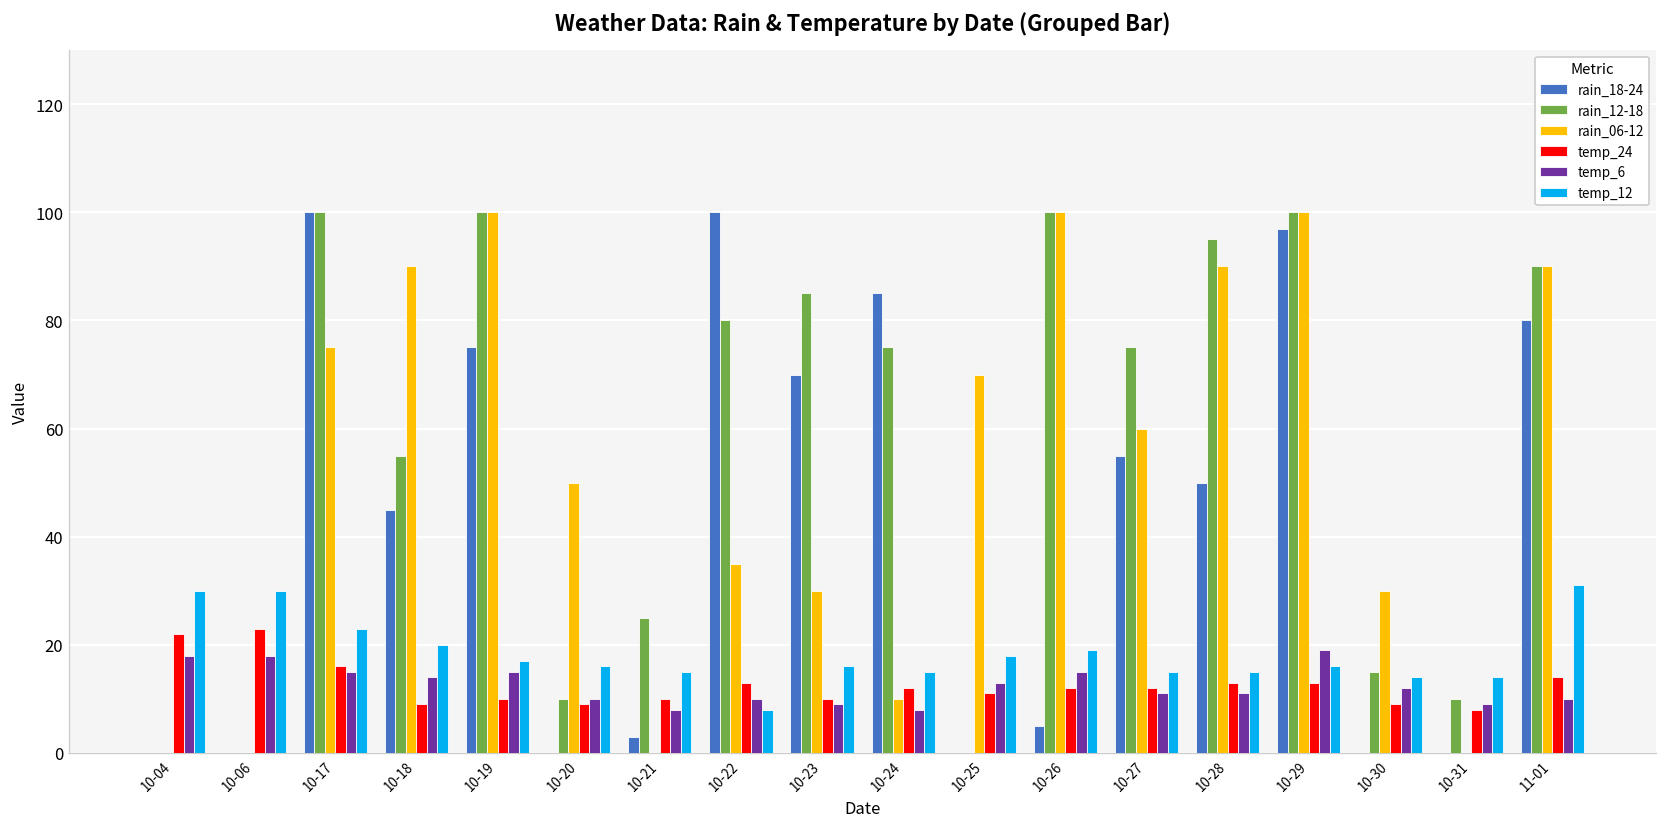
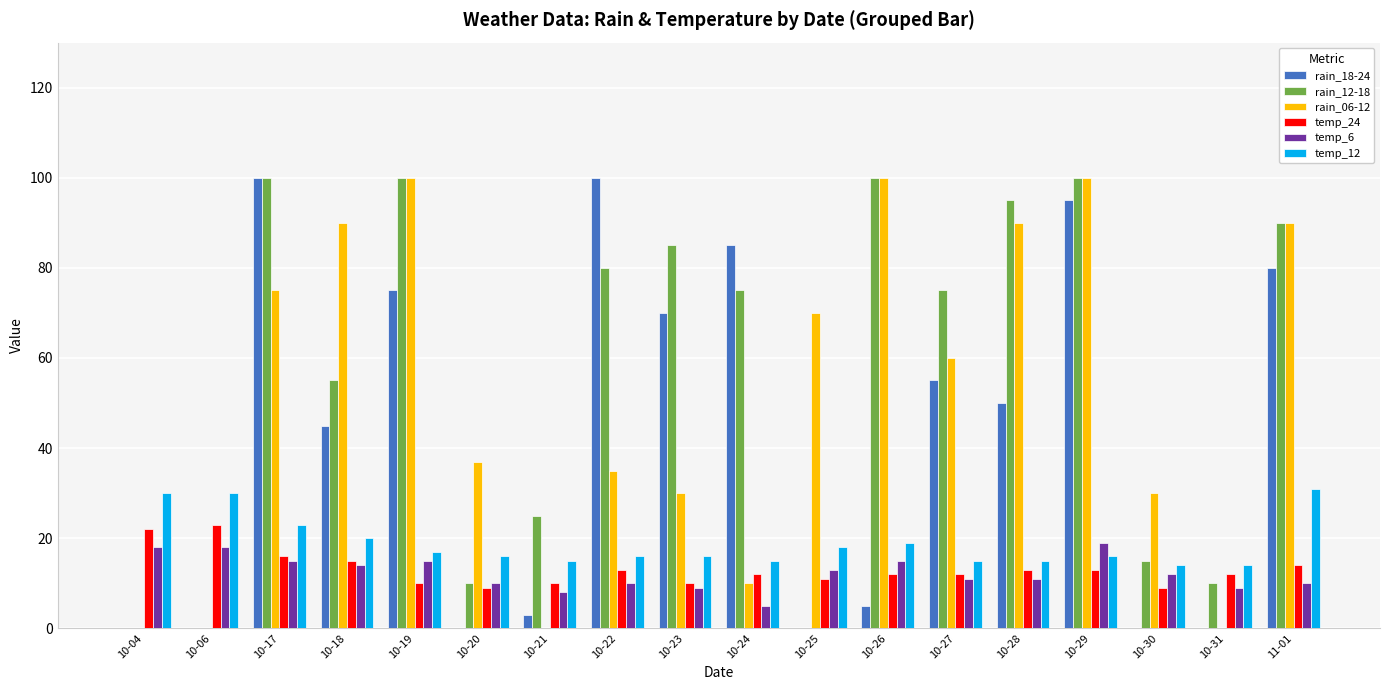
temp_24, 10-18: 9 -> 15
rain_06-12, 10-20: 50 -> 37
temp_12, 10-22: 8 -> 16
temp_6, 10-24: 8 -> 5
rain_18-24, 10-29: 97 -> 95
temp_24, 10-31: 8 -> 12
